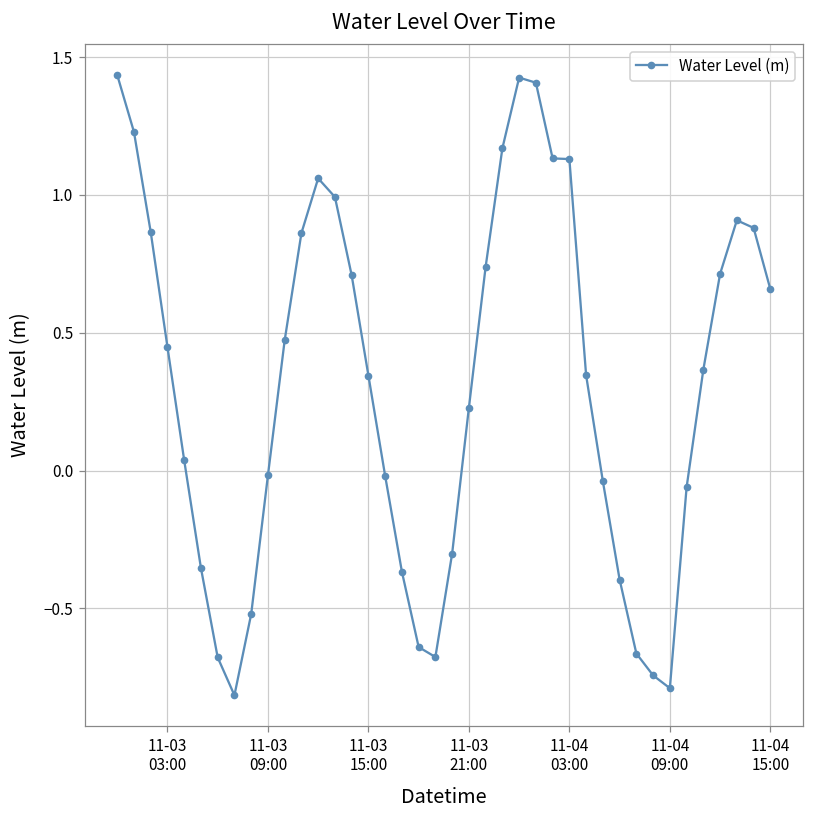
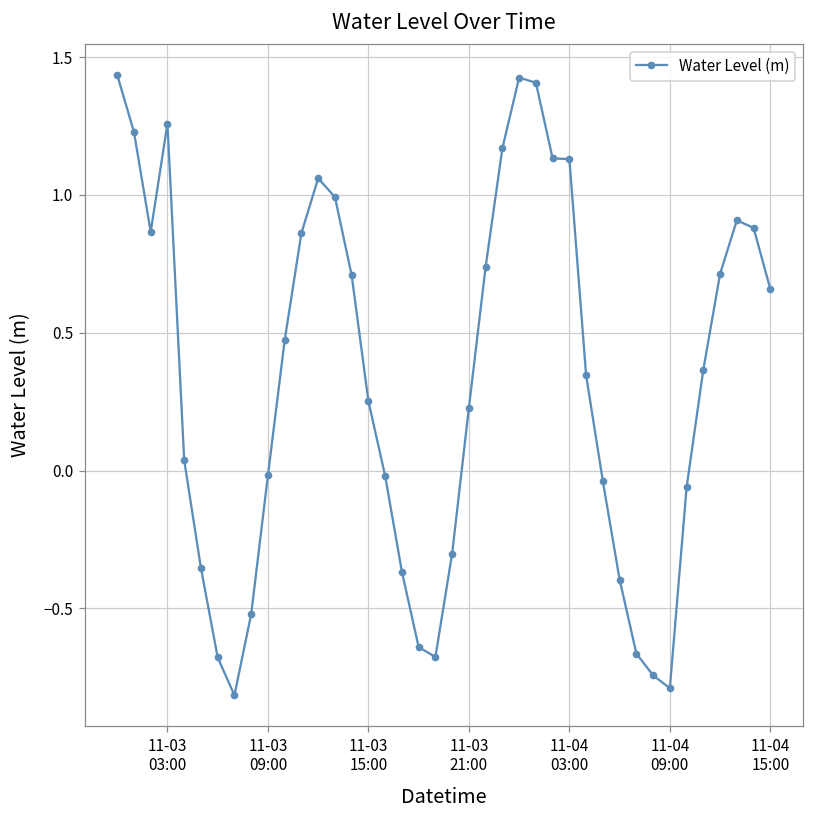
11-03 03:00: 0.45 -> 1.26
11-03 15:00: 0.34 -> 0.25
